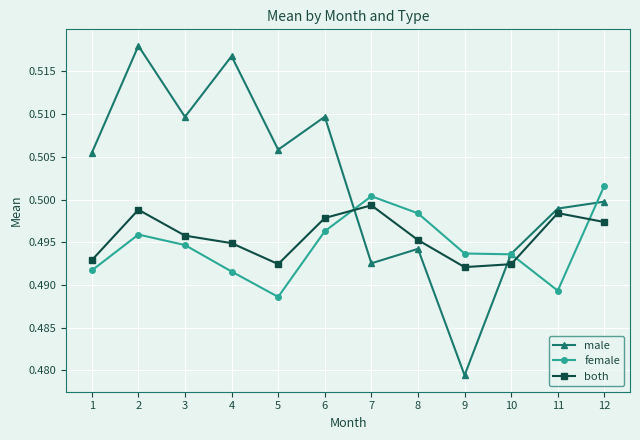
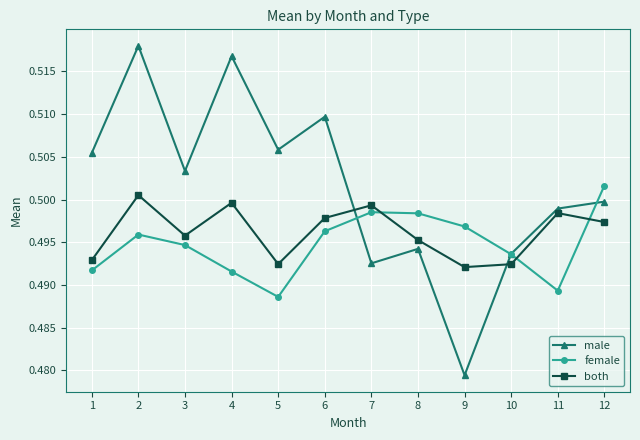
both, 2: 0.499 -> 0.501
male, 3: 0.510 -> 0.503
both, 4: 0.495 -> 0.500
female, 7: 0.500 -> 0.499
female, 9: 0.494 -> 0.497
